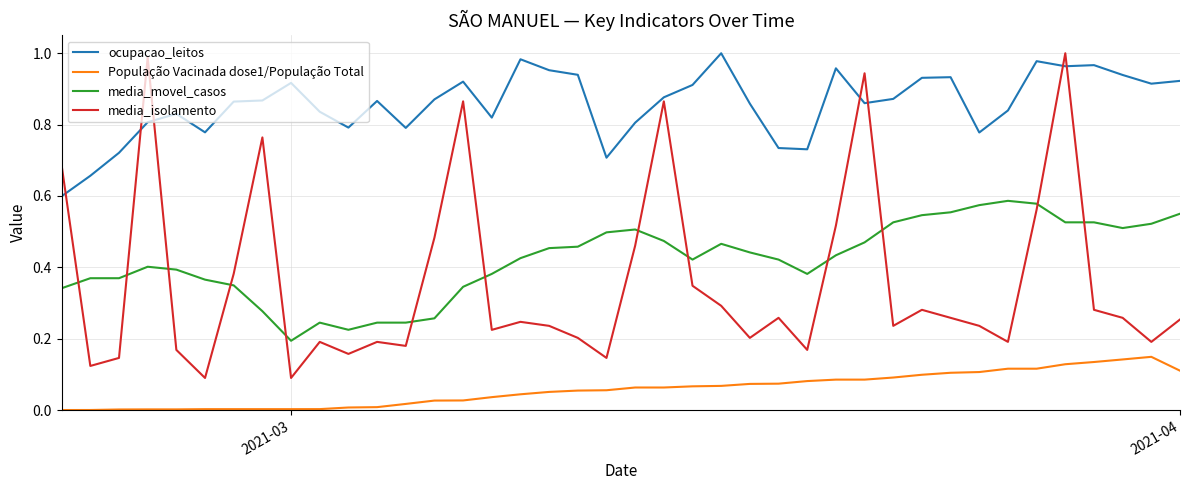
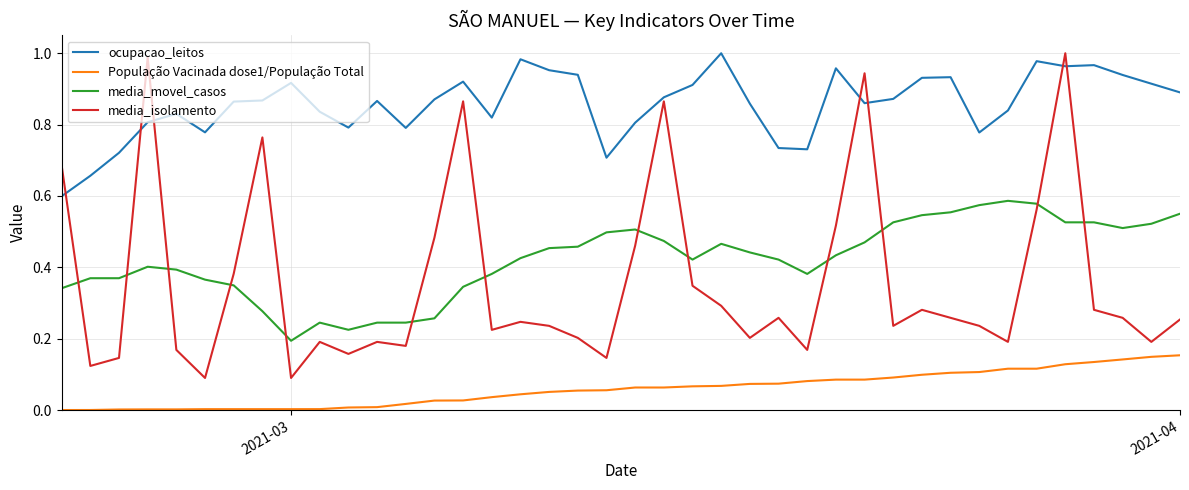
ocupacao_leitos, 2021-04: 0.92 -> 0.89
População Vacinada dose1/População Total, 2021-04: 0.11 -> 0.15
